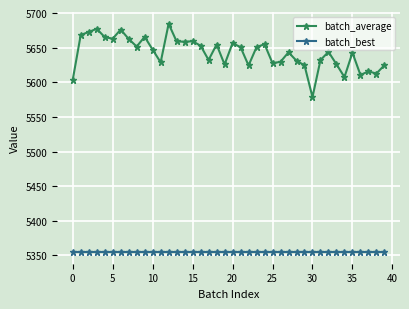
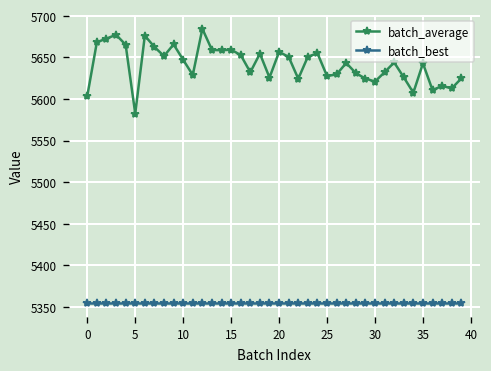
batch_average, 5: 5660 -> 5580
batch_average, 30: 5580 -> 5620
